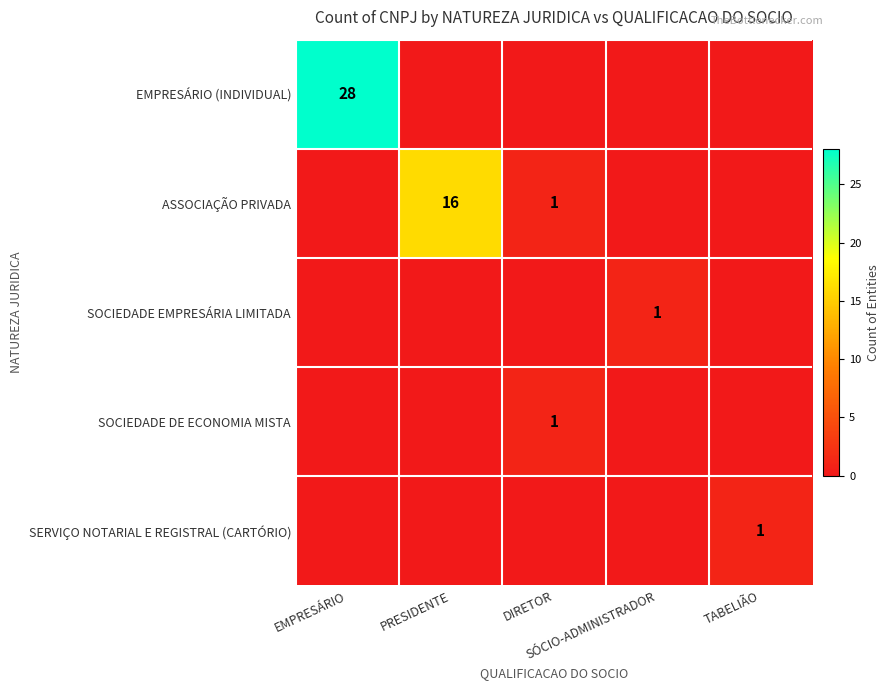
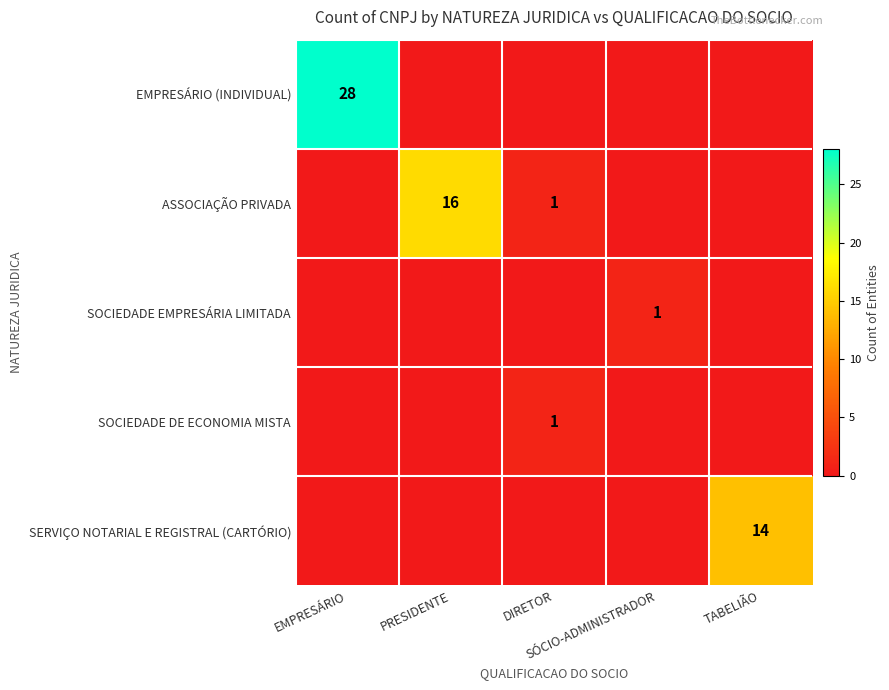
SERVIÇO NOTARIAL E REGISTRAL (CARTÓRIO), TABELIÃO: 1 -> 14
